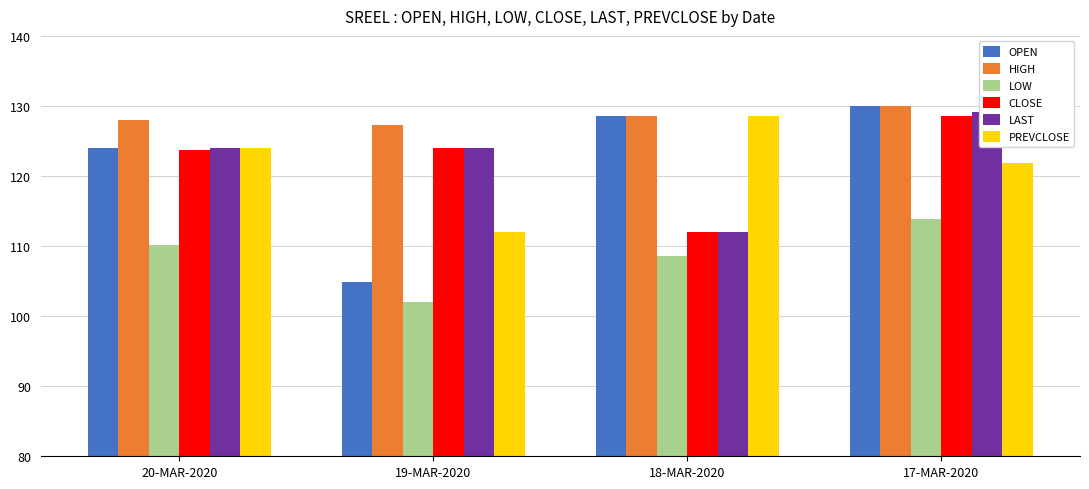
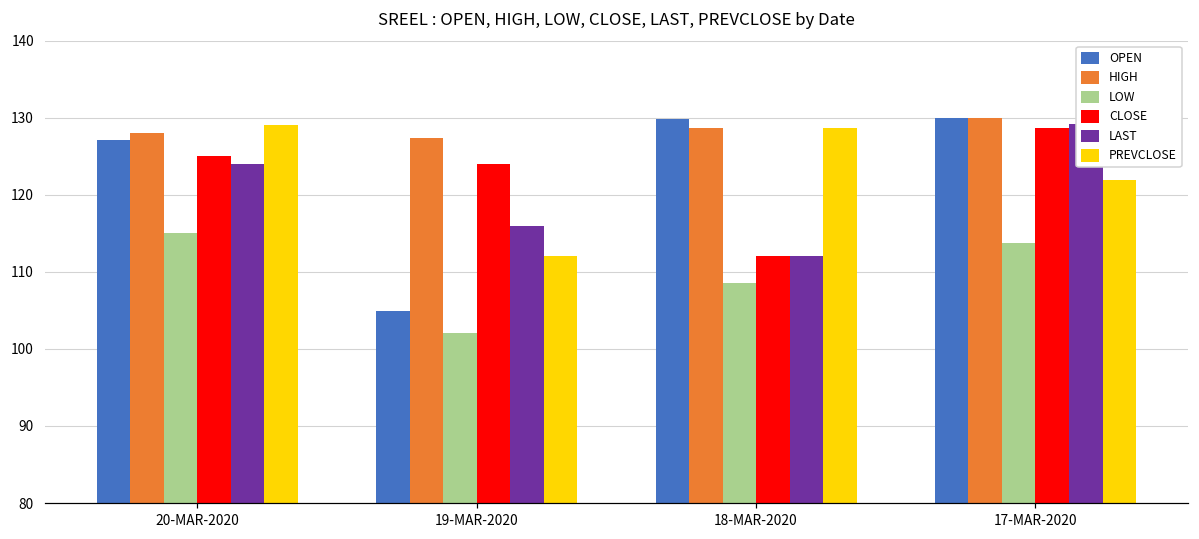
OPEN, 20-MAR-2020: 124 -> 127
LOW, 20-MAR-2020: 110 -> 115
CLOSE, 20-MAR-2020: 124 -> 125
PREVCLOSE, 20-MAR-2020: 124 -> 129
LAST, 19-MAR-2020: 124 -> 116
OPEN, 18-MAR-2020: 129 -> 130
